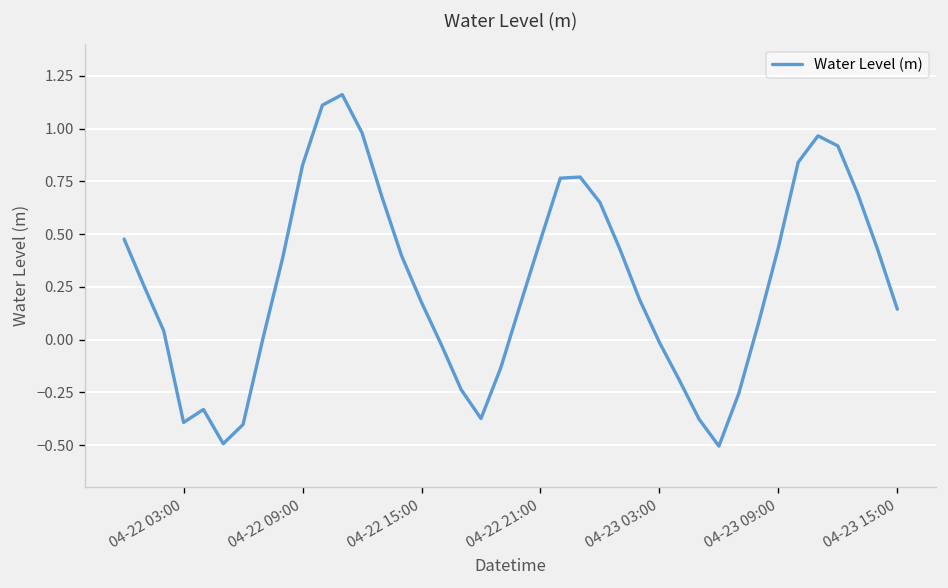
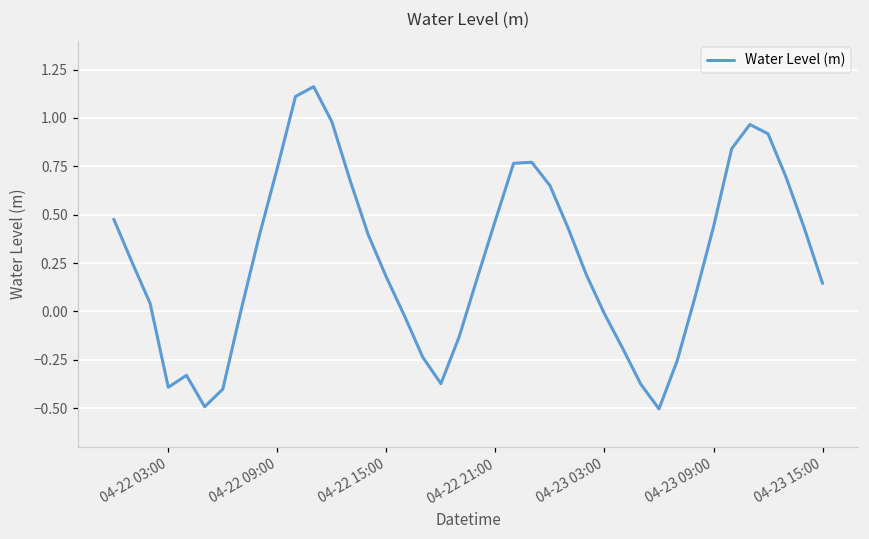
04-22 09:00: 0.83 -> 0.74
